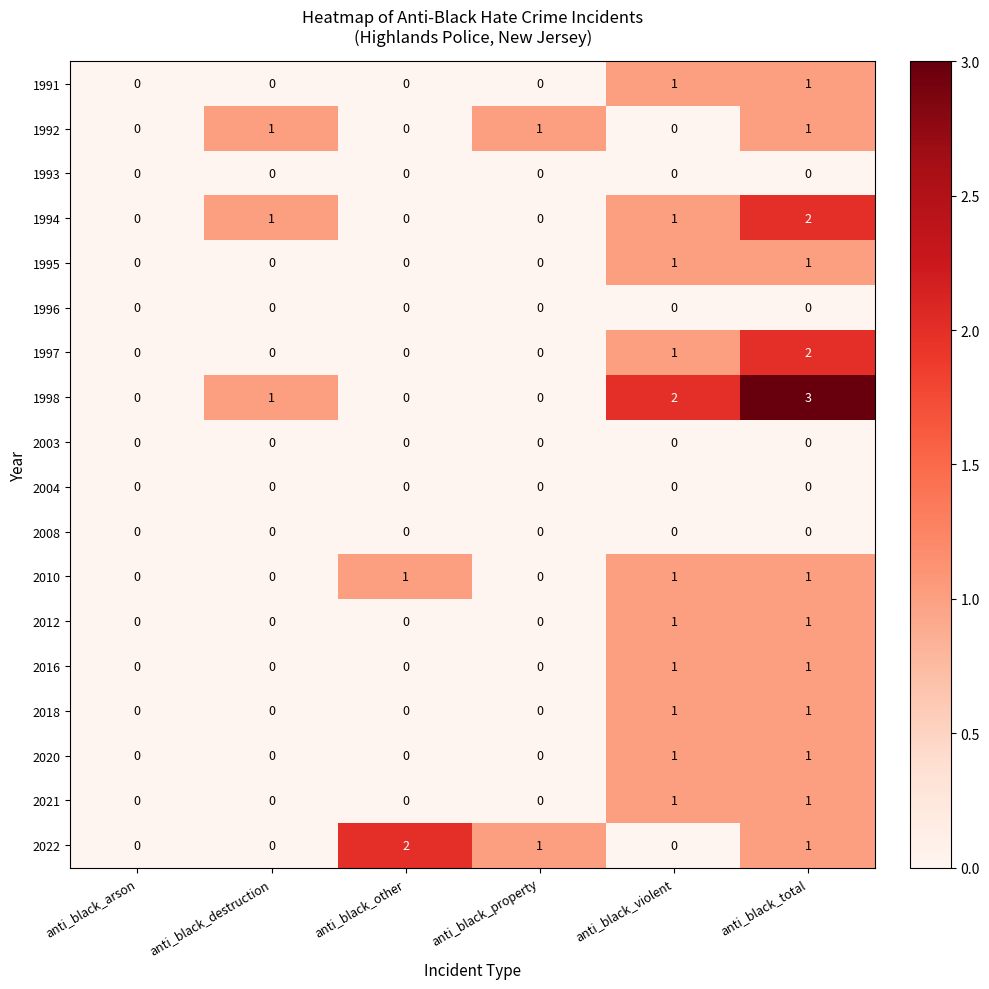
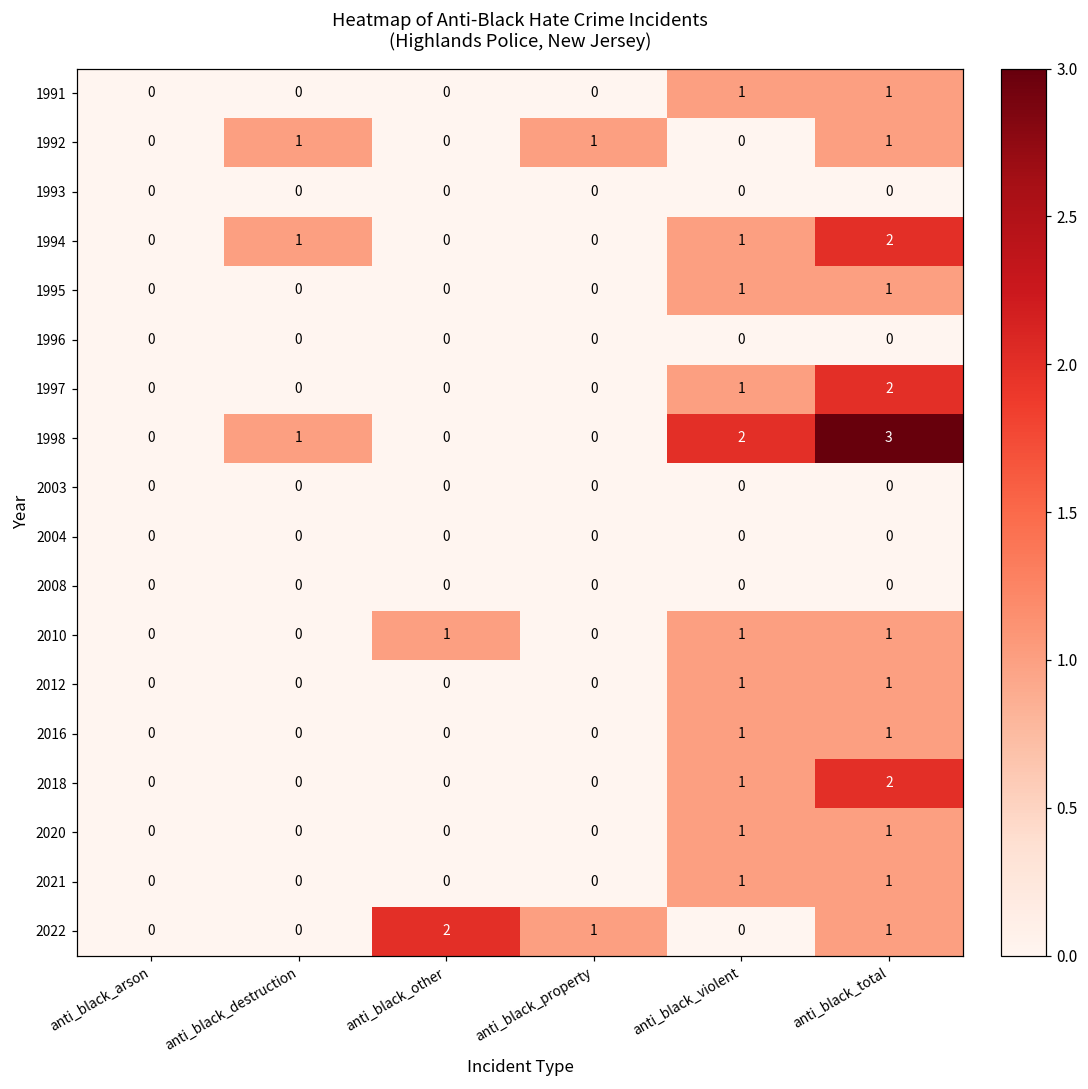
2018, anti_black_total: 1 -> 2
